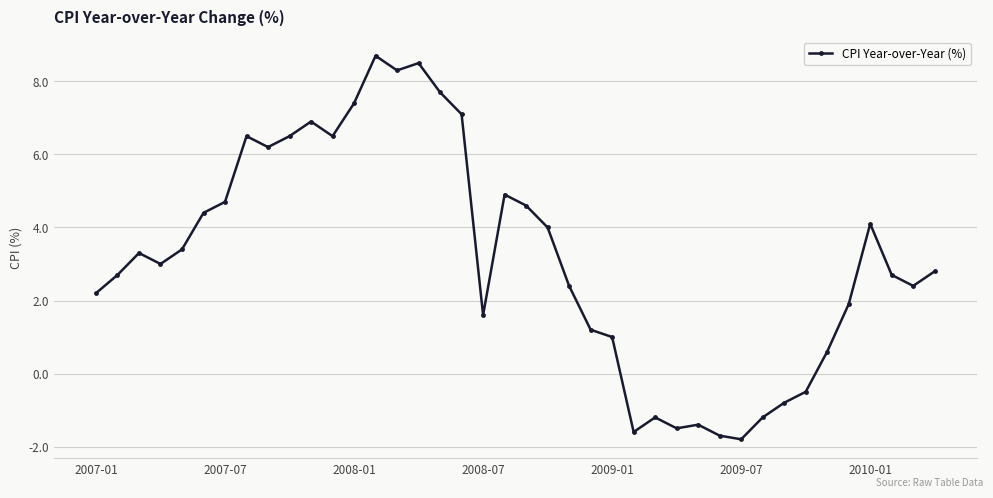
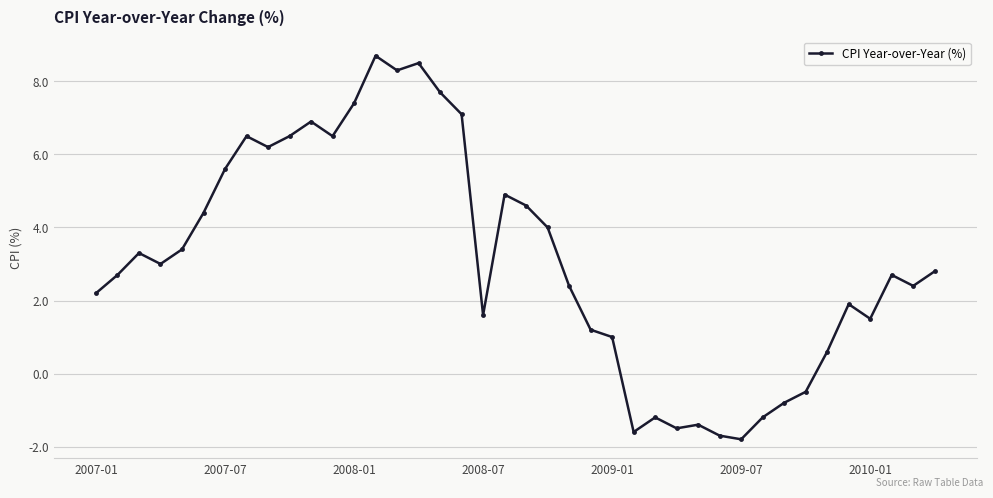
2007-07: 4.7 -> 5.6
2010-01: 4.1 -> 1.5
